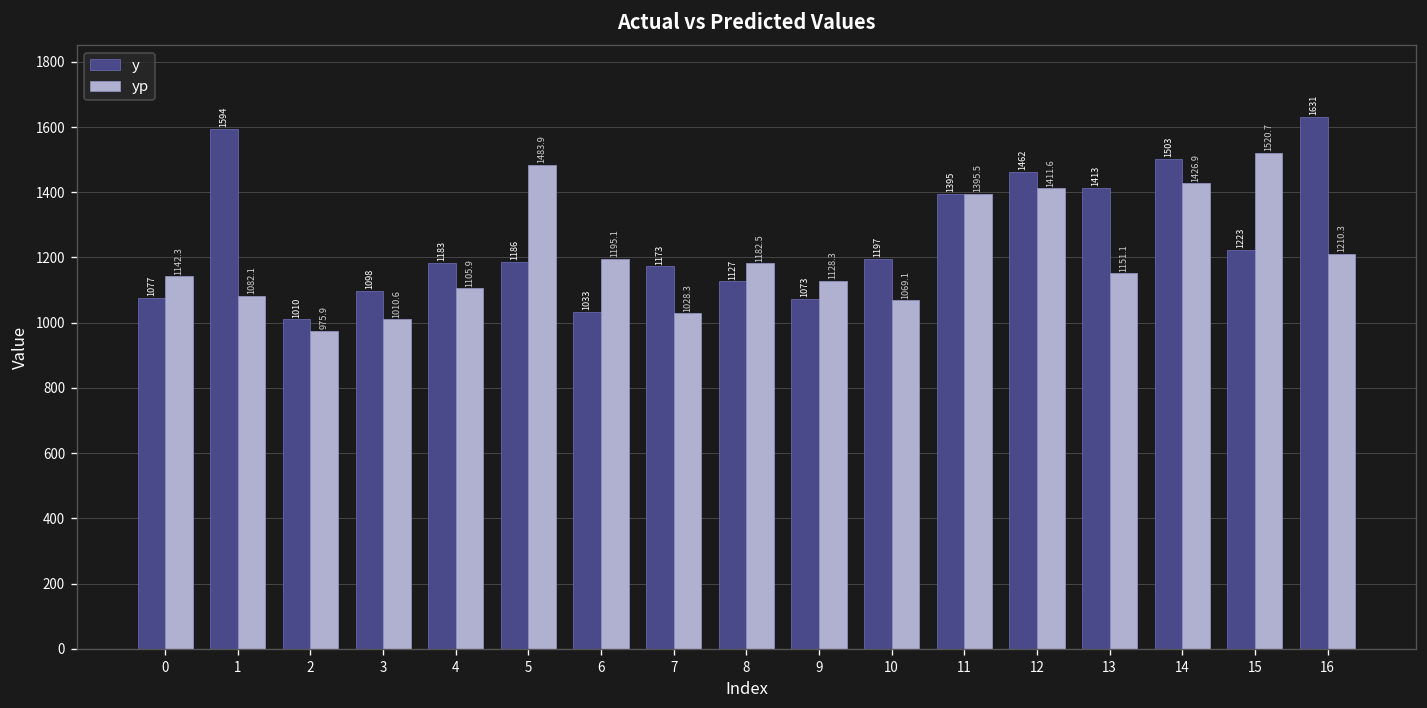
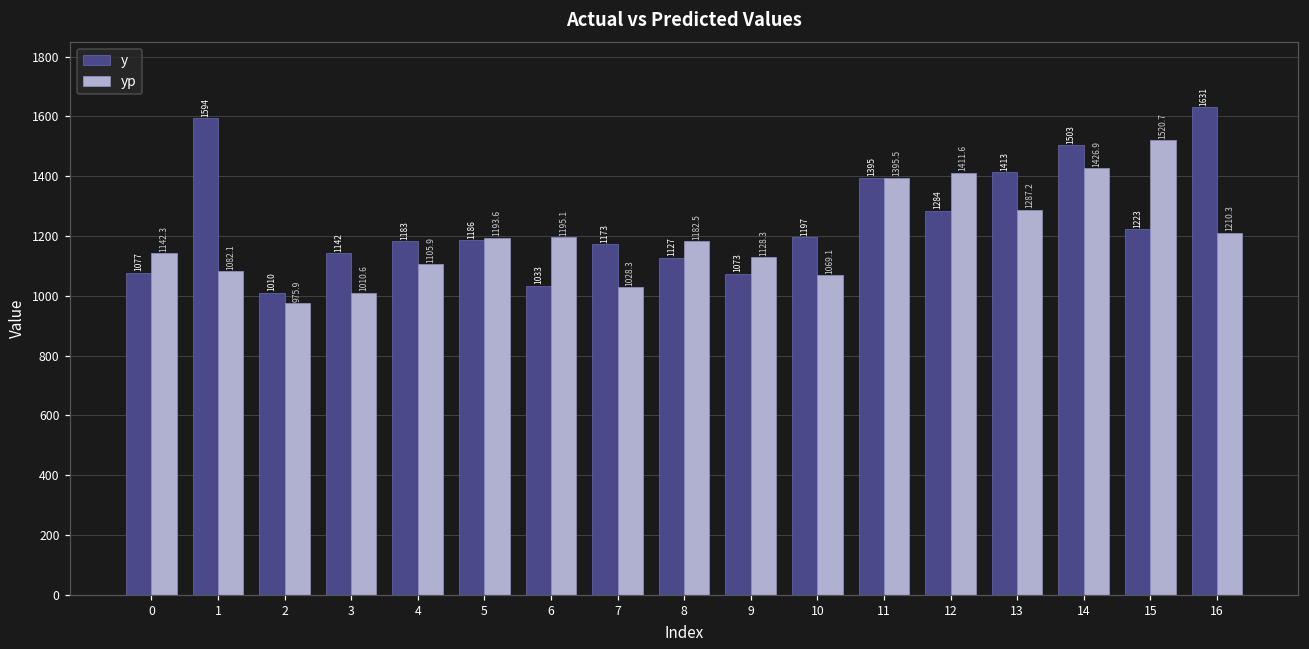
y, 3: 1098 -> 1142
yp, 5: 1483.9 -> 1193.6
y, 12: 1462 -> 1284
yp, 13: 1151.1 -> 1287.2
